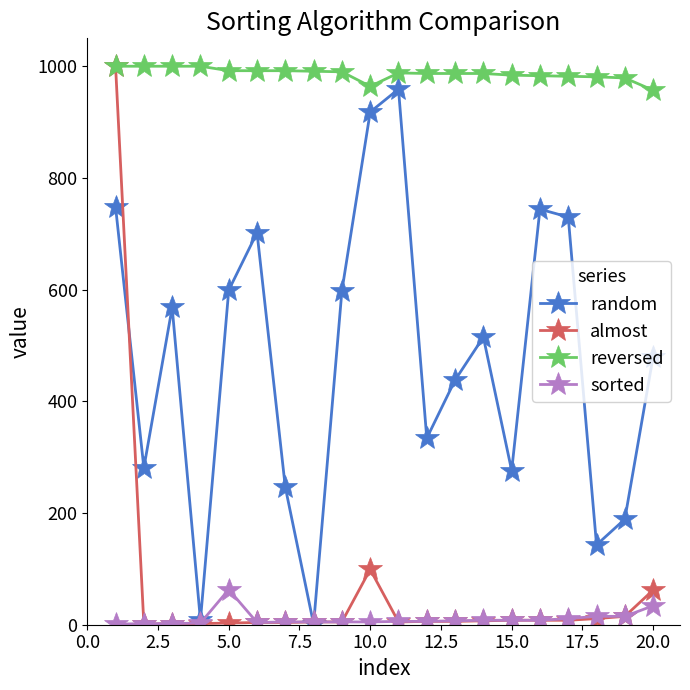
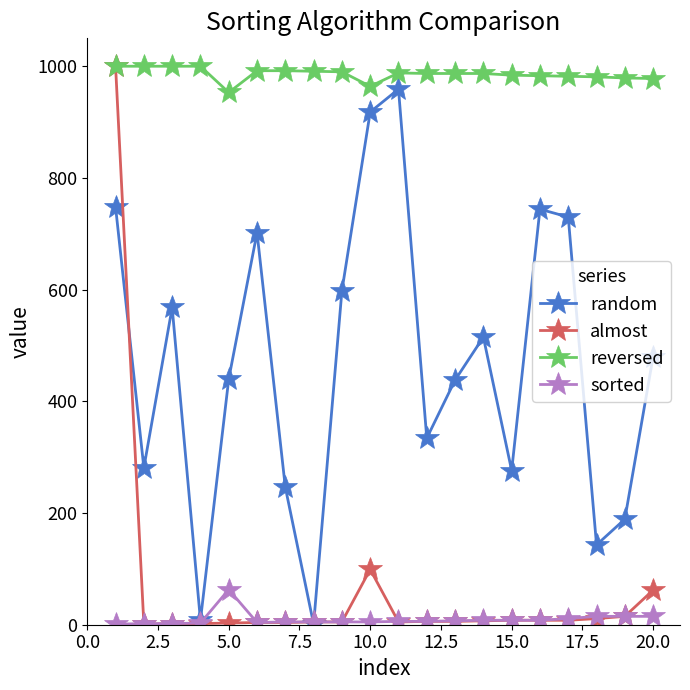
random, 5.0: 600 -> 440
reversed, 5.0: 990 -> 950
reversed, 20.0: 960 -> 980
sorted, 20.0: 30 -> 20
